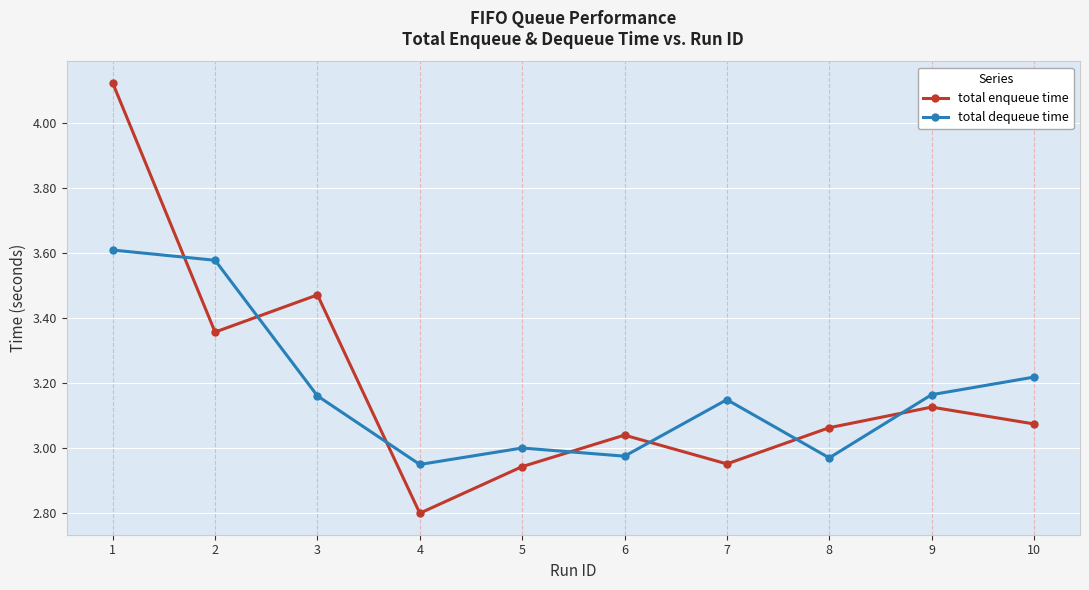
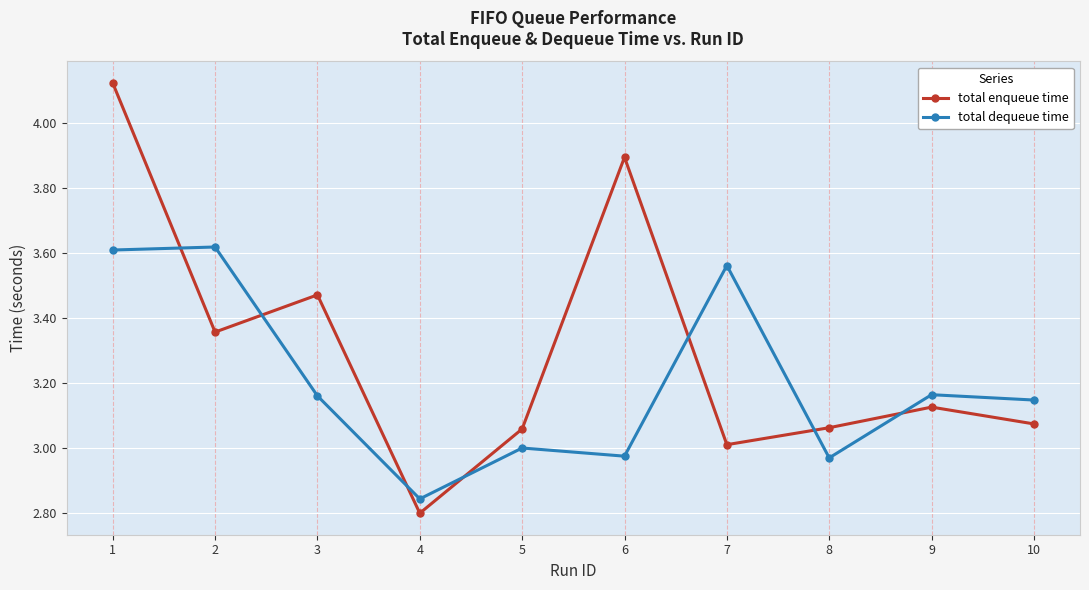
total dequeue time, 2: 3.58 -> 3.62
total dequeue time, 4: 2.95 -> 2.84
total enqueue time, 5: 2.94 -> 3.06
total enqueue time, 6: 3.04 -> 3.90
total enqueue time, 7: 2.95 -> 3.01
total dequeue time, 7: 3.15 -> 3.56
total dequeue time, 10: 3.22 -> 3.15
